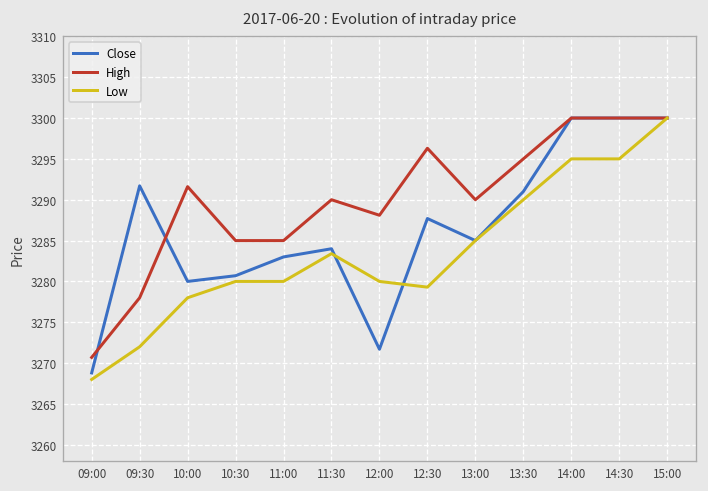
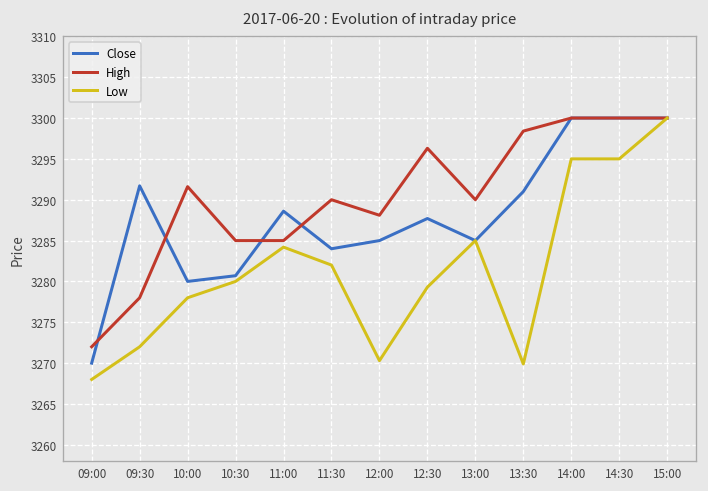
Close, 09:00: 3269 -> 3270
High, 09:00: 3271 -> 3272
Close, 11:00: 3283 -> 3289
Low, 11:00: 3280 -> 3284
Low, 11:30: 3283 -> 3282
Close, 12:00: 3272 -> 3285
Low, 12:00: 3280 -> 3270
High, 13:30: 3295 -> 3298
Low, 13:30: 3290 -> 3270
